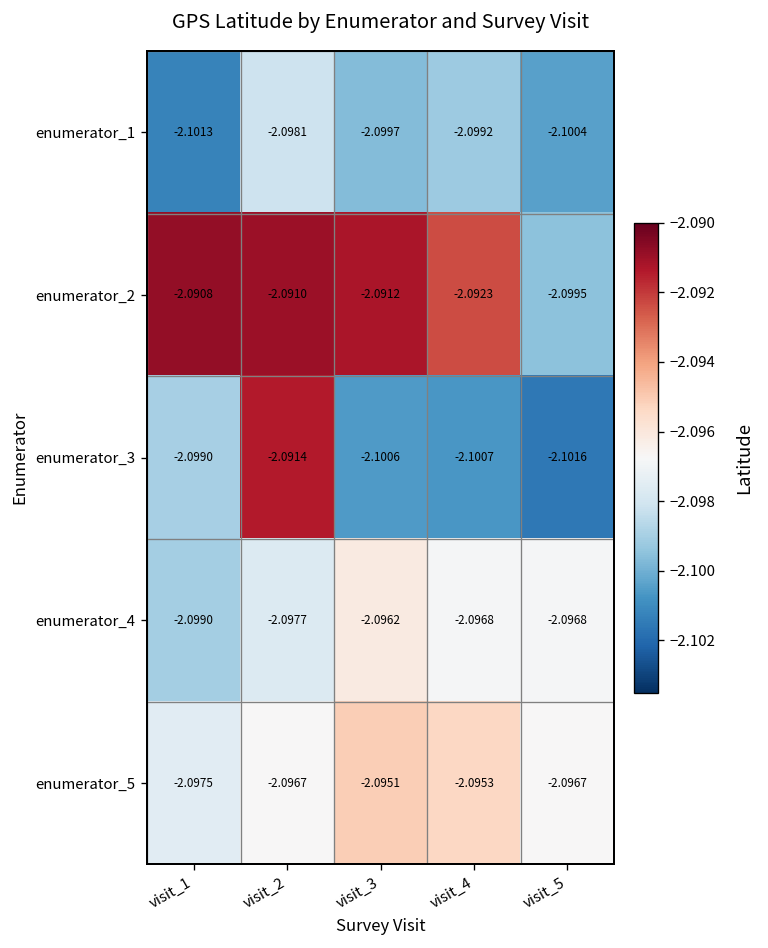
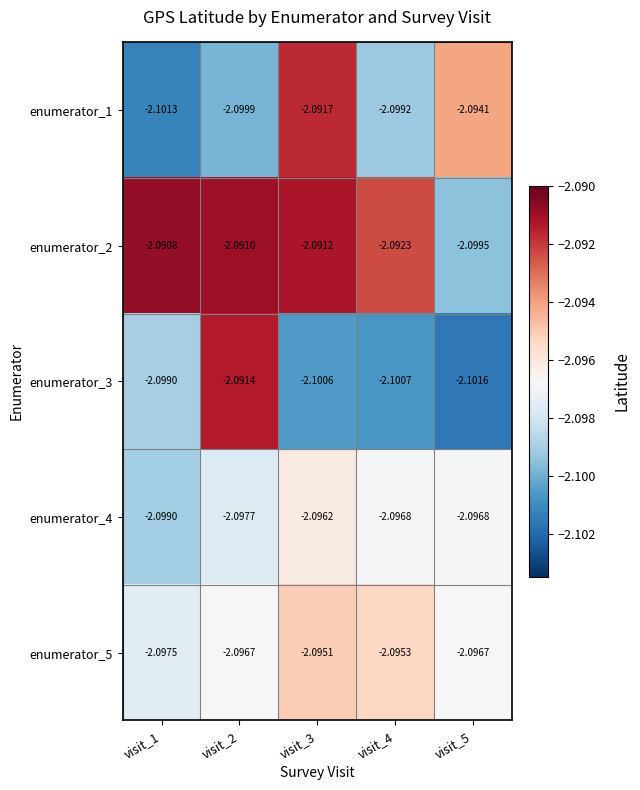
enumerator_1, visit_2: -2.0981 -> -2.0999
enumerator_1, visit_3: -2.0997 -> -2.0917
enumerator_1, visit_5: -2.1004 -> -2.0941
